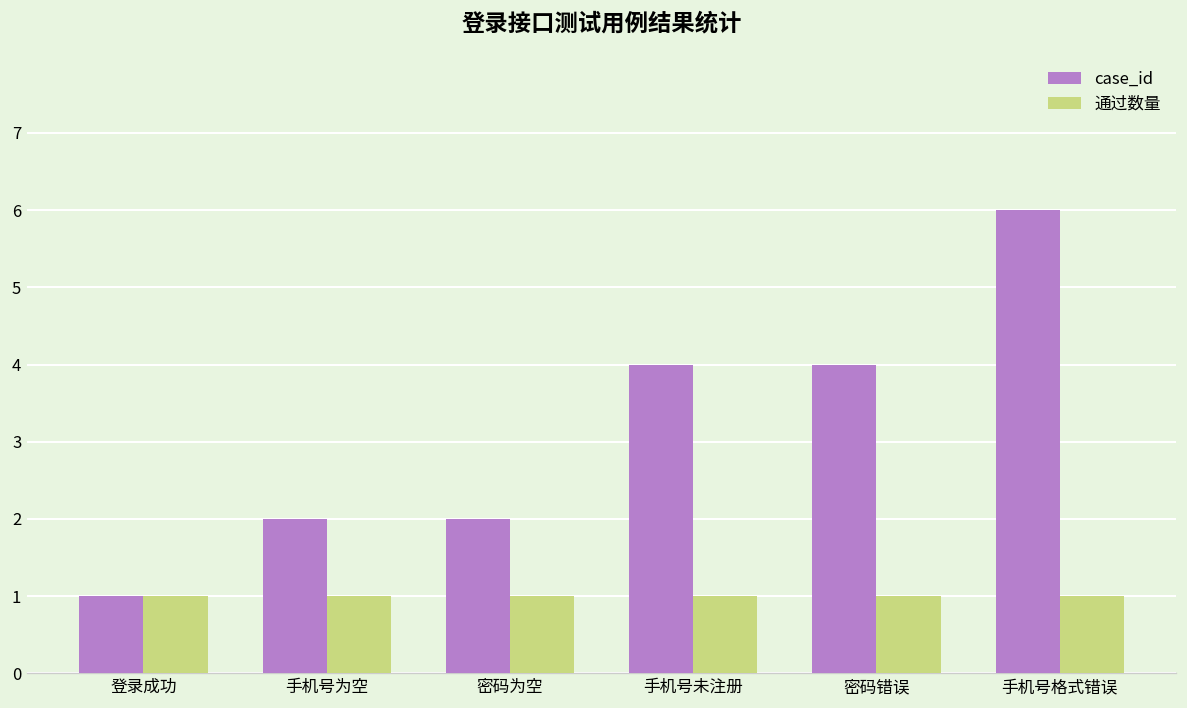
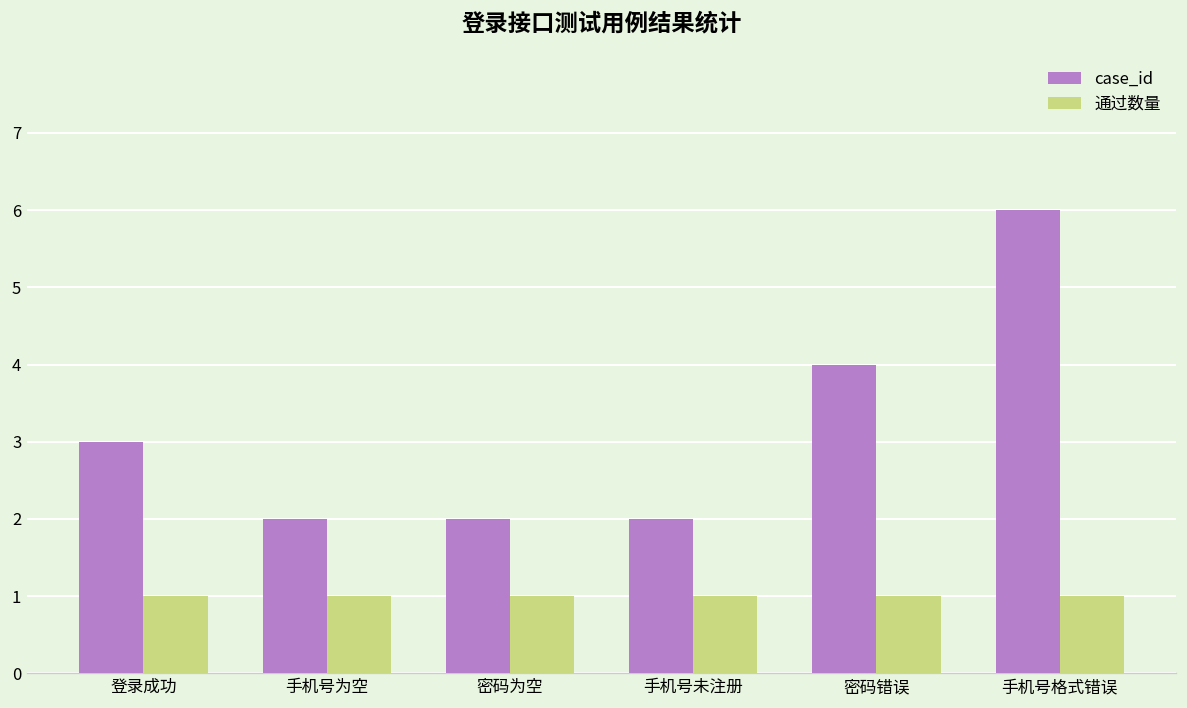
case_id, 登录成功: 1 -> 3
case_id, 手机号未注册: 4 -> 2
